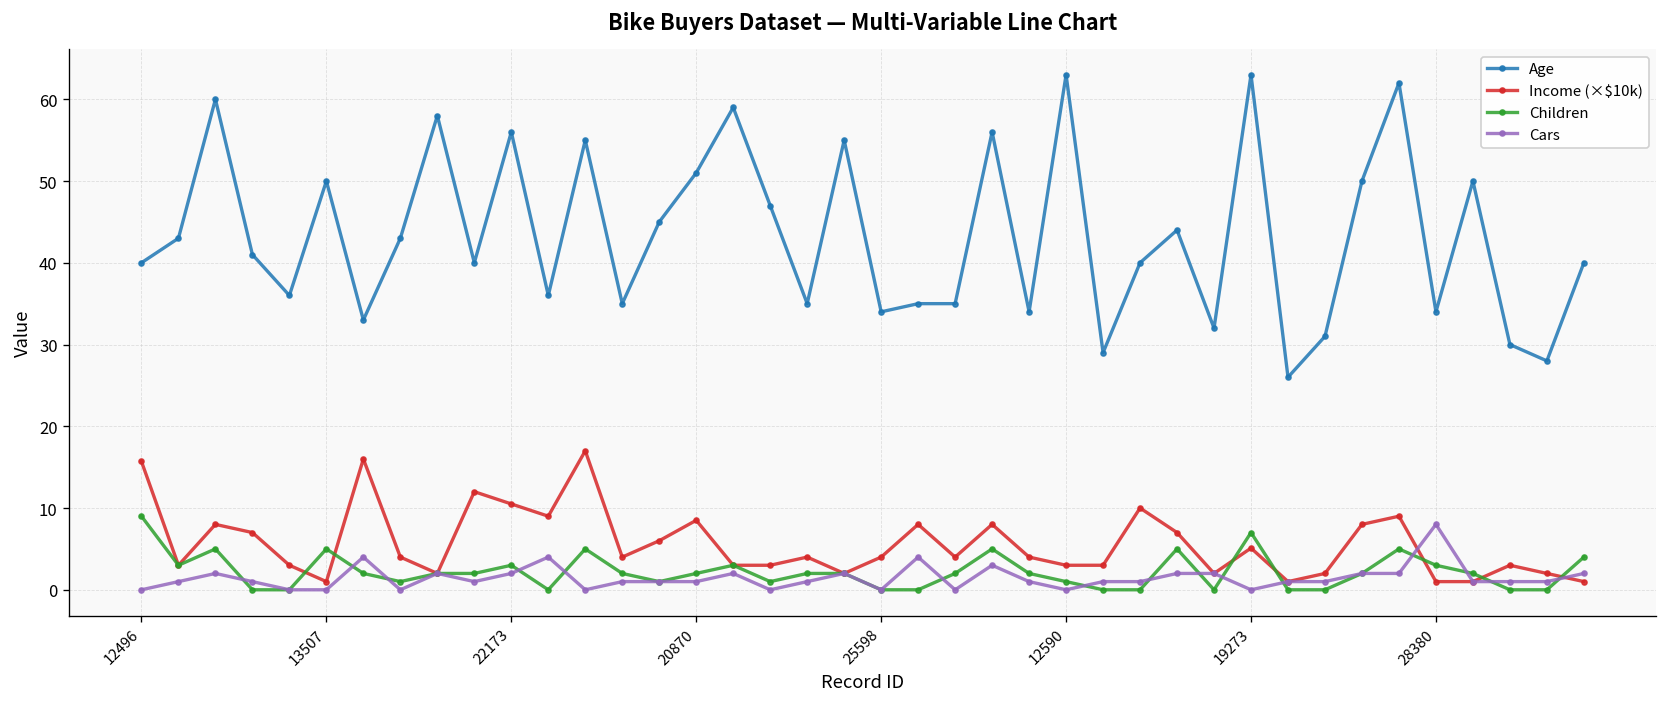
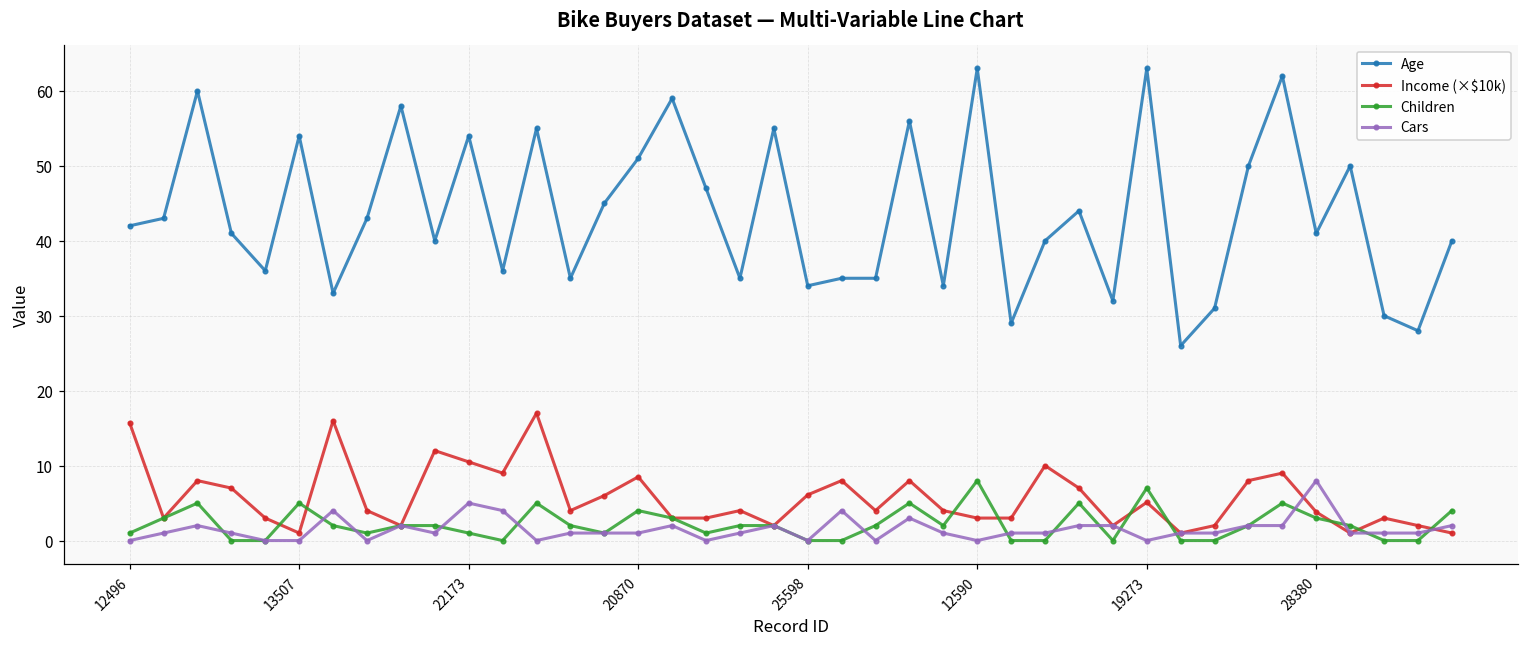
Age, 12496: 40 -> 42
Children, 12496: 9 -> 1
Age, 13507: 50 -> 54
Age, 22173: 56 -> 54
Children, 22173: 3 -> 1
Cars, 22173: 2 -> 5
Children, 20870: 2 -> 4
Income (×$10k), 25598: 4 -> 6
Children, 12590: 1 -> 8
Age, 28380: 34 -> 41
Income (×$10k), 28380: 1 -> 4
